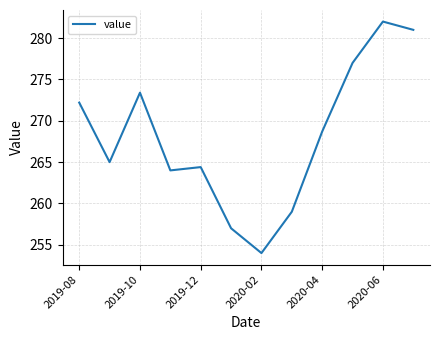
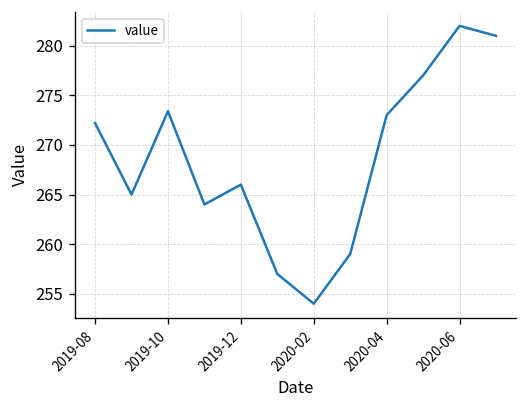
2019-12: 264 -> 266
2020-04: 269 -> 273
